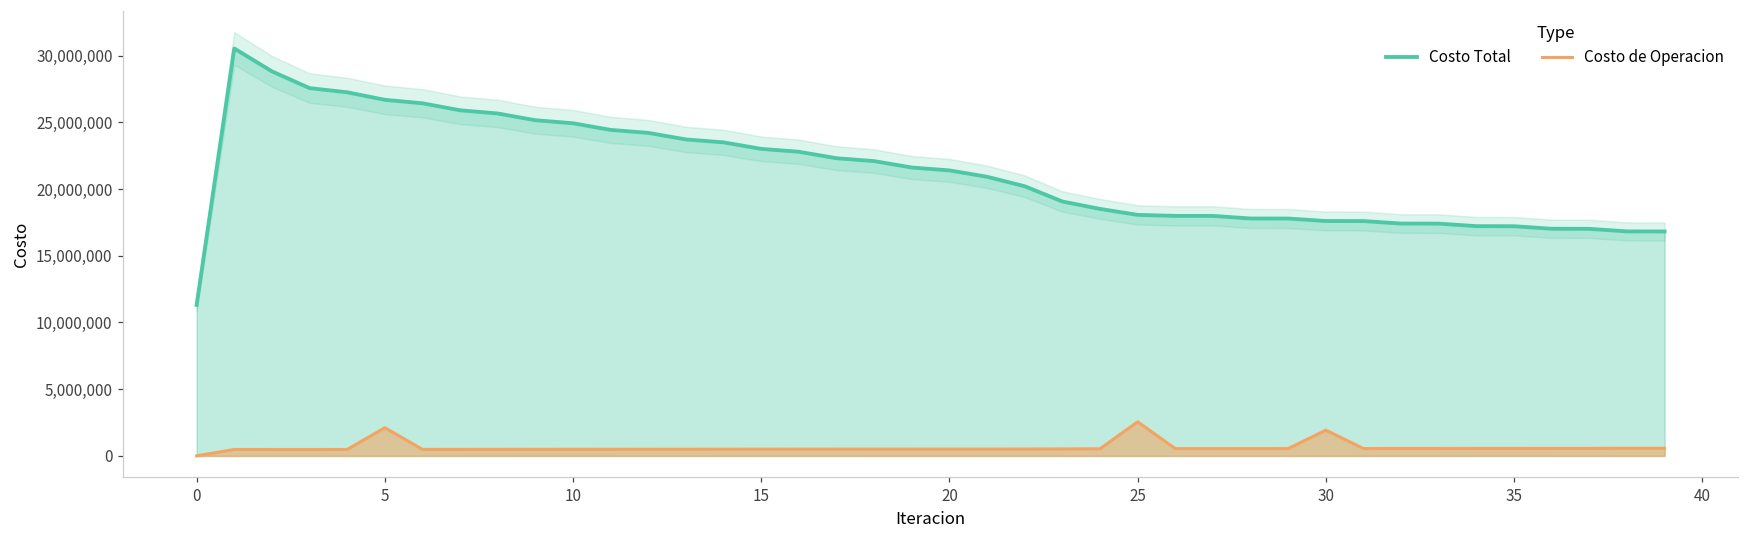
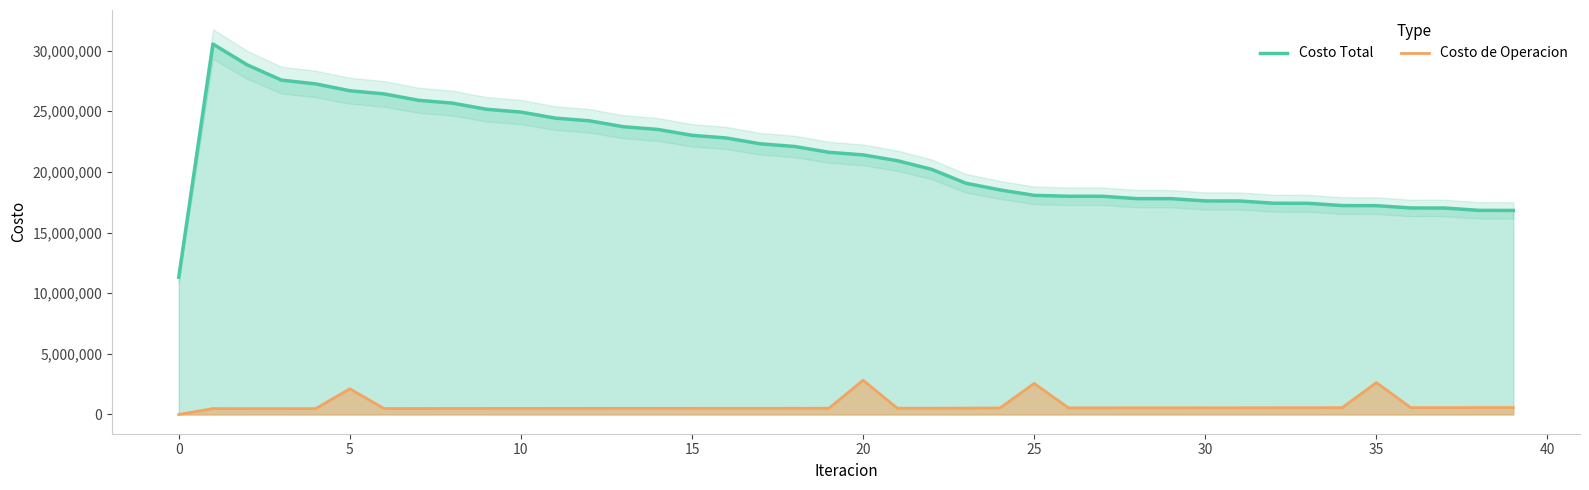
Costo de Operacion, 20: 500,000 -> 2,800,000
Costo de Operacion, 30: 1,900,000 -> 600,000
Costo de Operacion, 35: 600,000 -> 2,600,000
